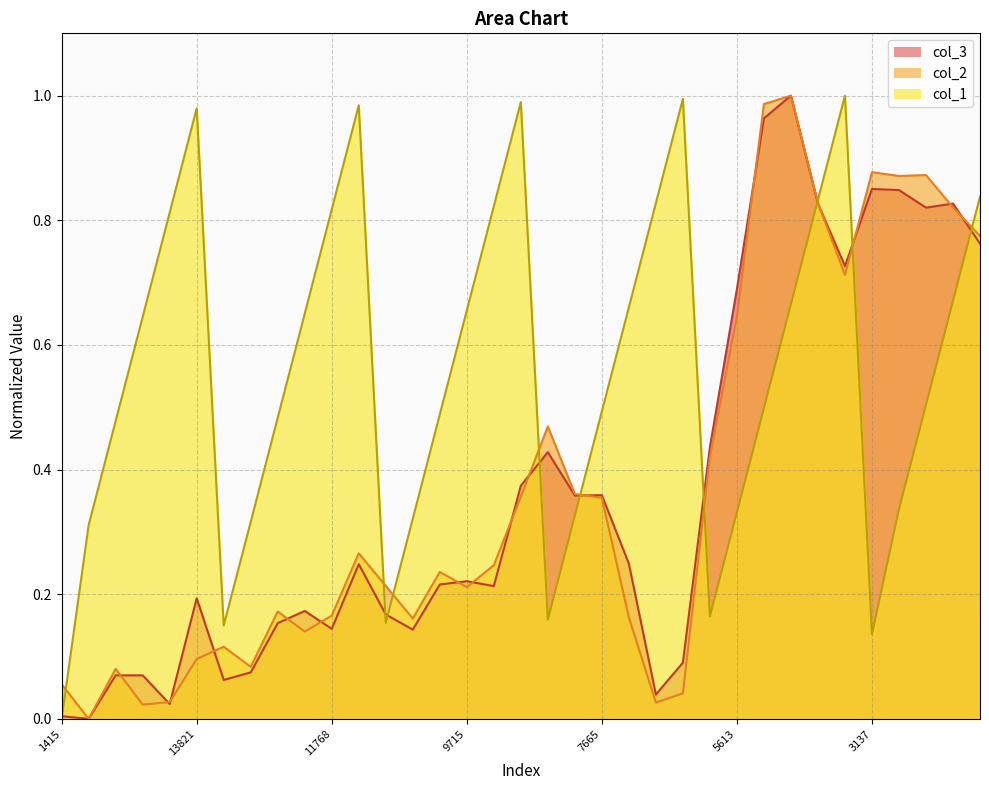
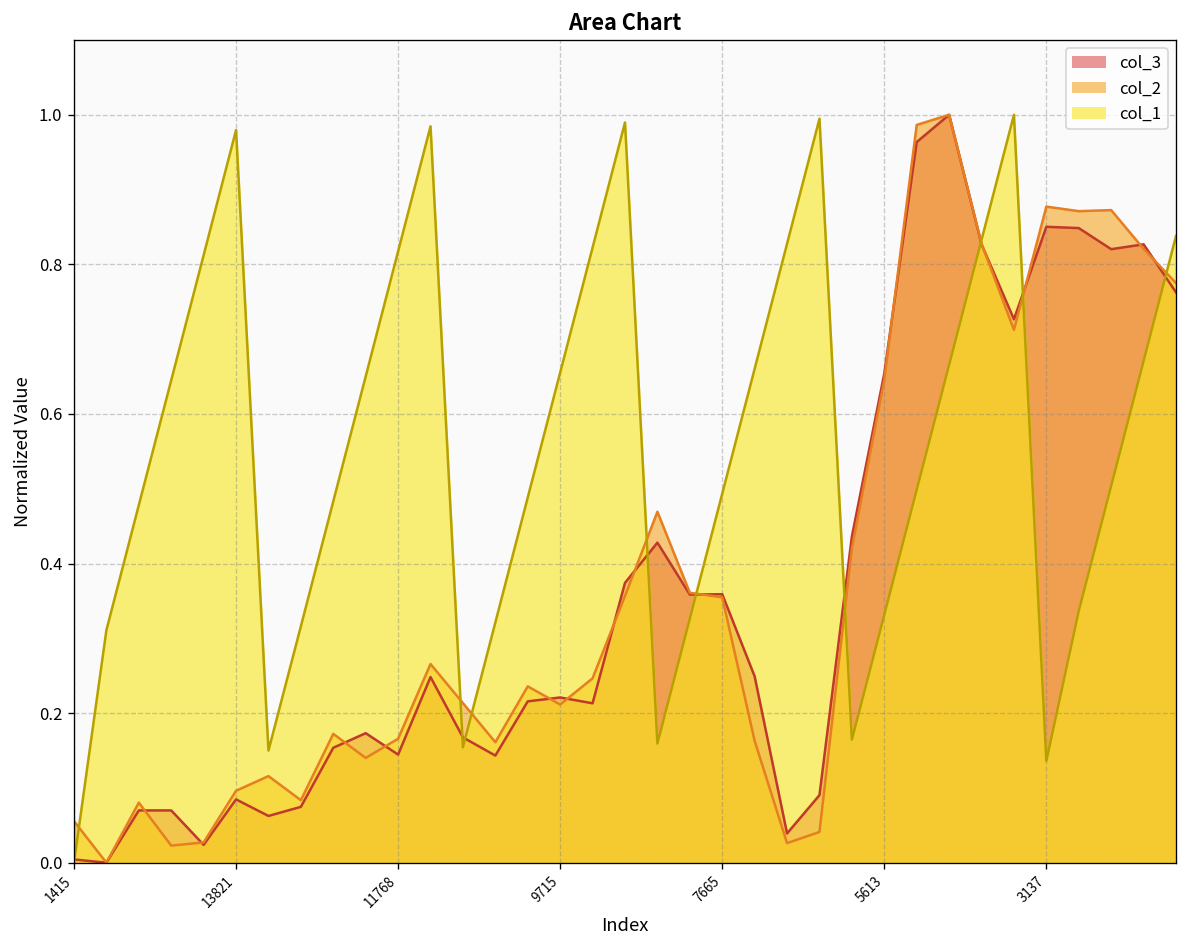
col_3, 13821: 0.19 -> 0.08
col_3, 5613: 0.69 -> 0.65
